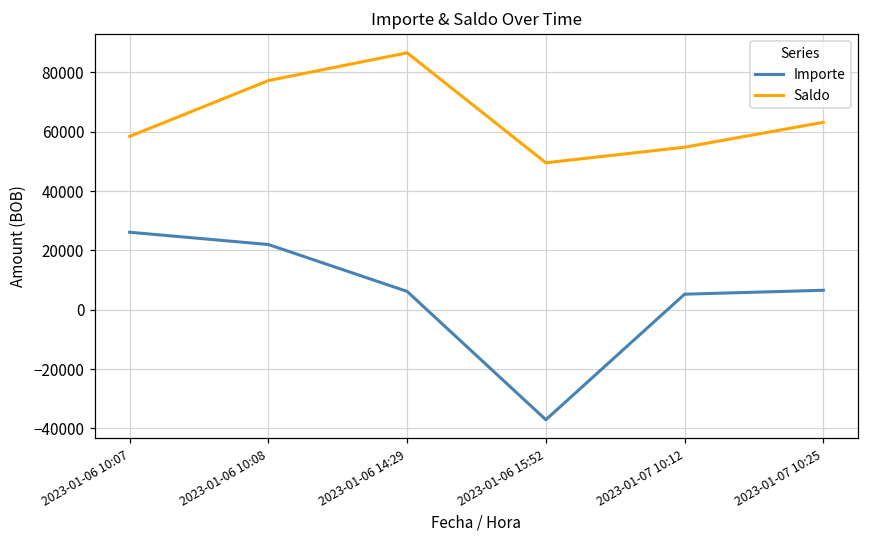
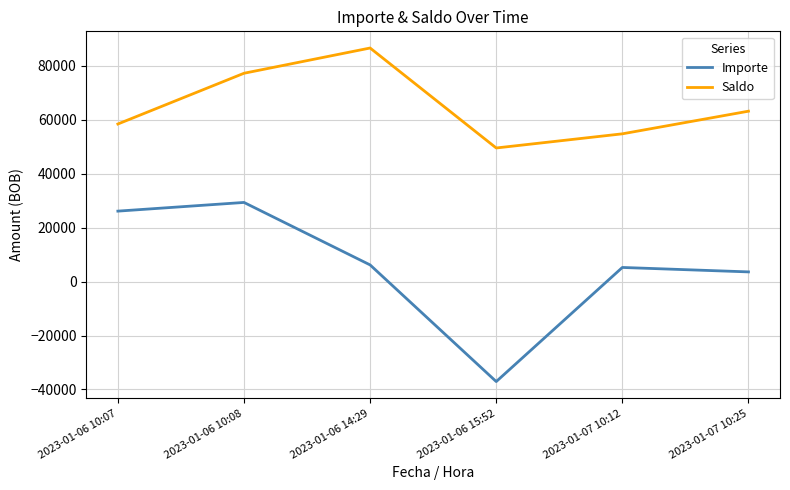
Importe, 2023-01-06 10:08: 22000 -> 29000
Importe, 2023-01-07 10:25: 7000 -> 4000
